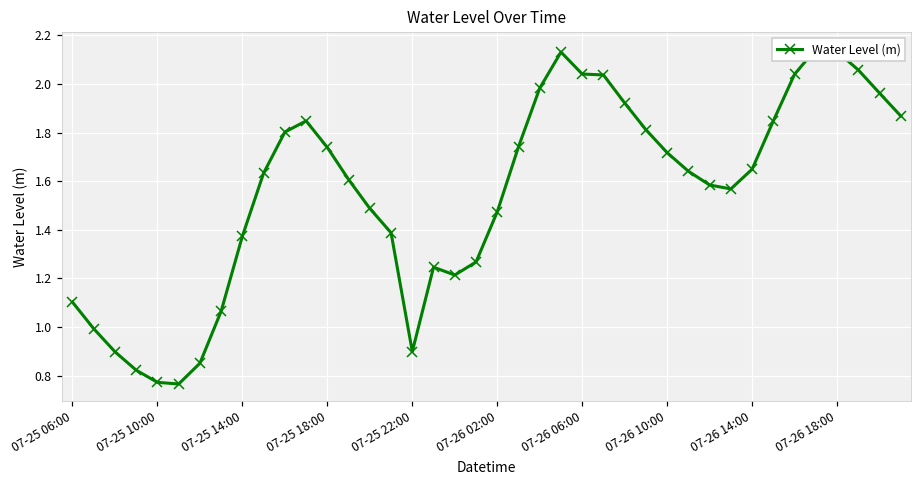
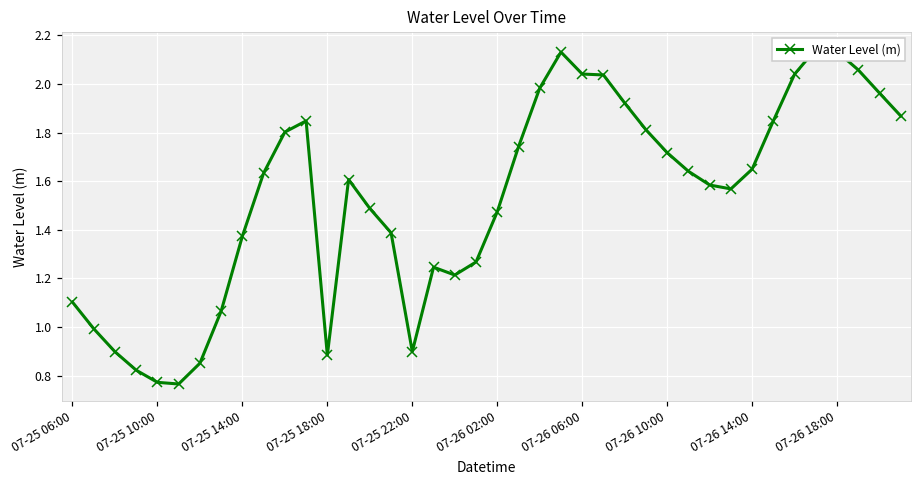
07-25 18:00: 1.74 -> 0.88
